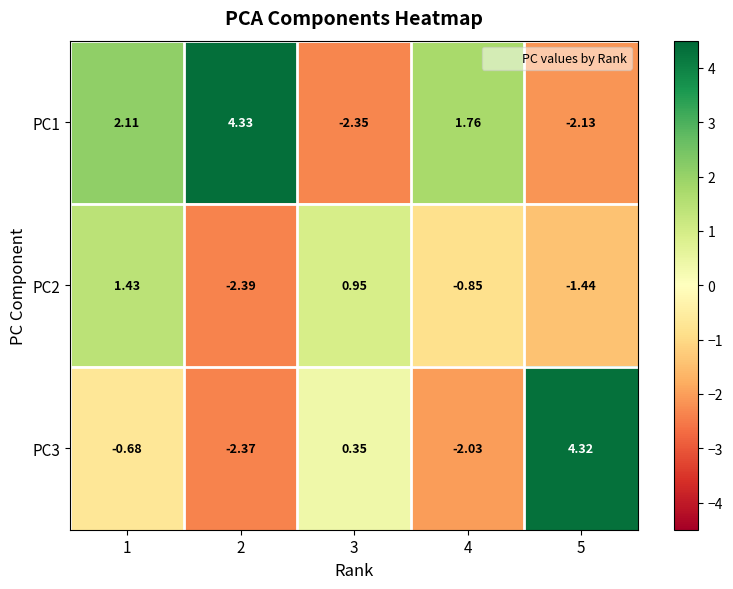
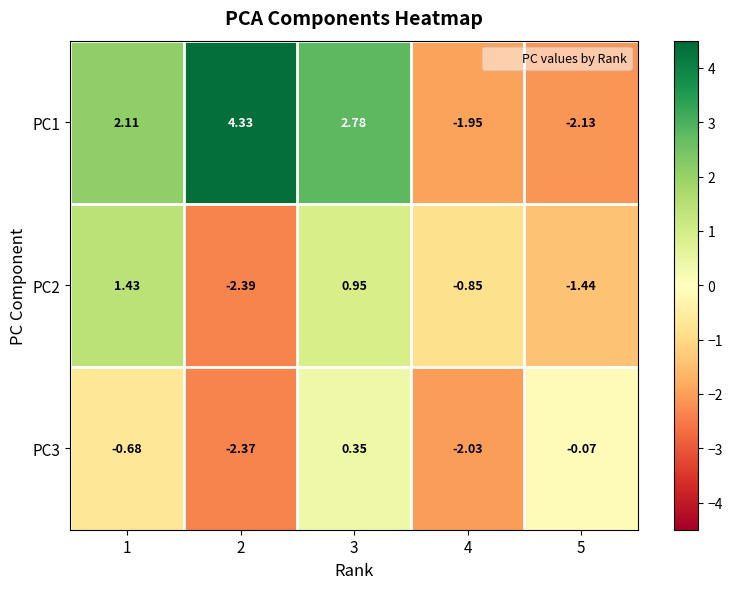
PC1, 3: -2.35 -> 2.78
PC1, 4: 1.76 -> -1.95
PC3, 5: 4.32 -> -0.07
